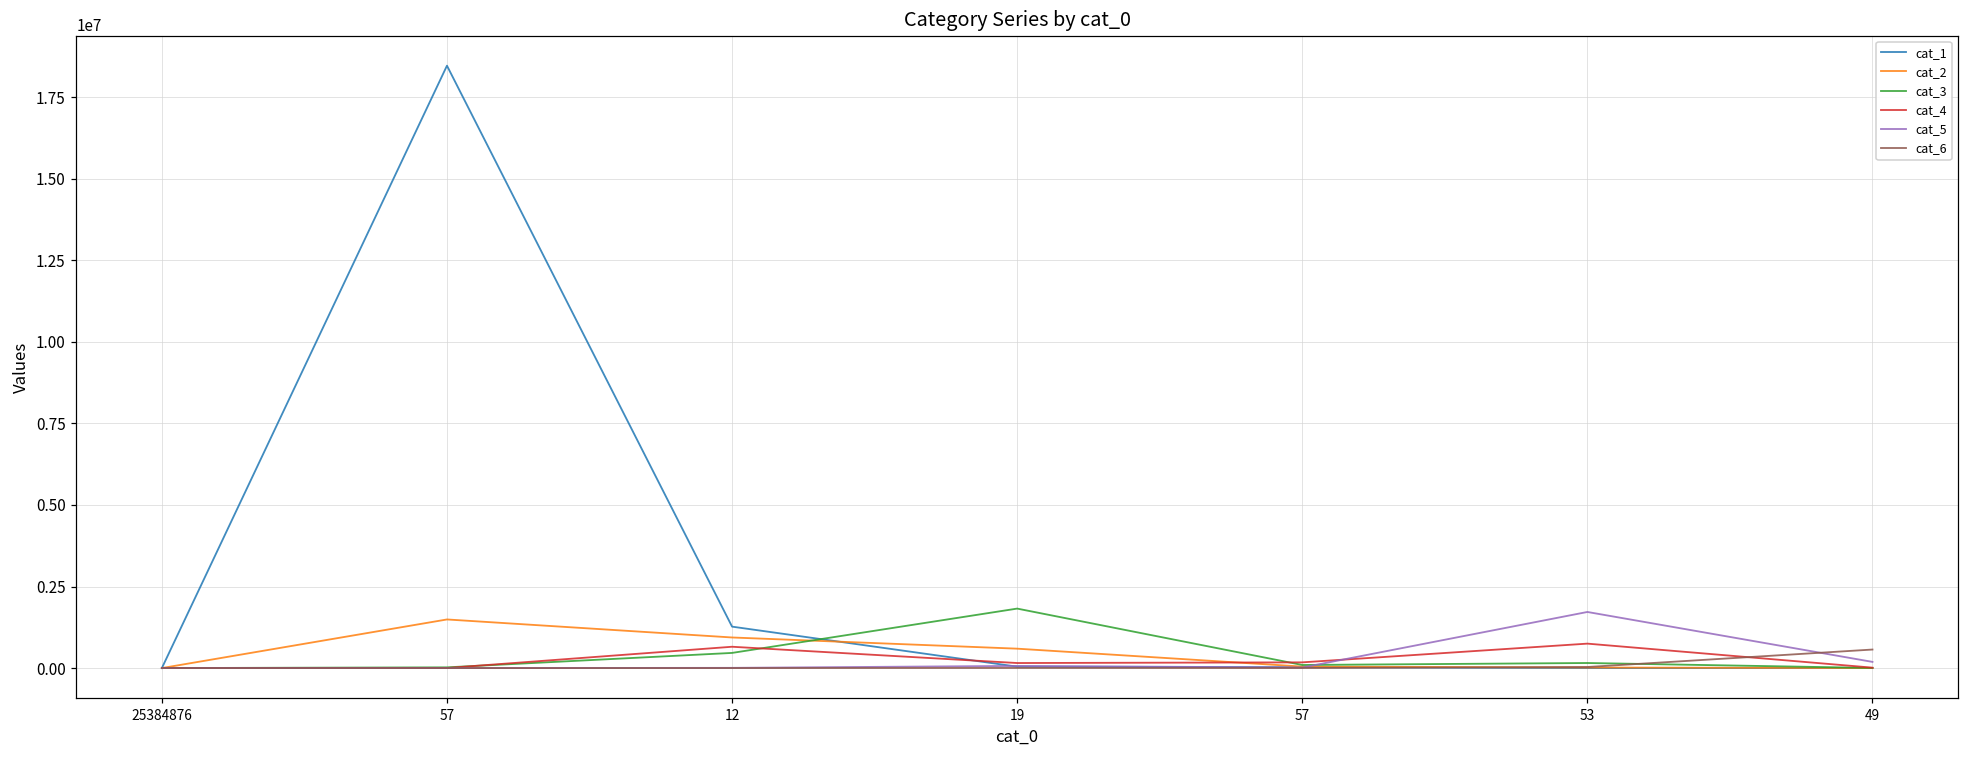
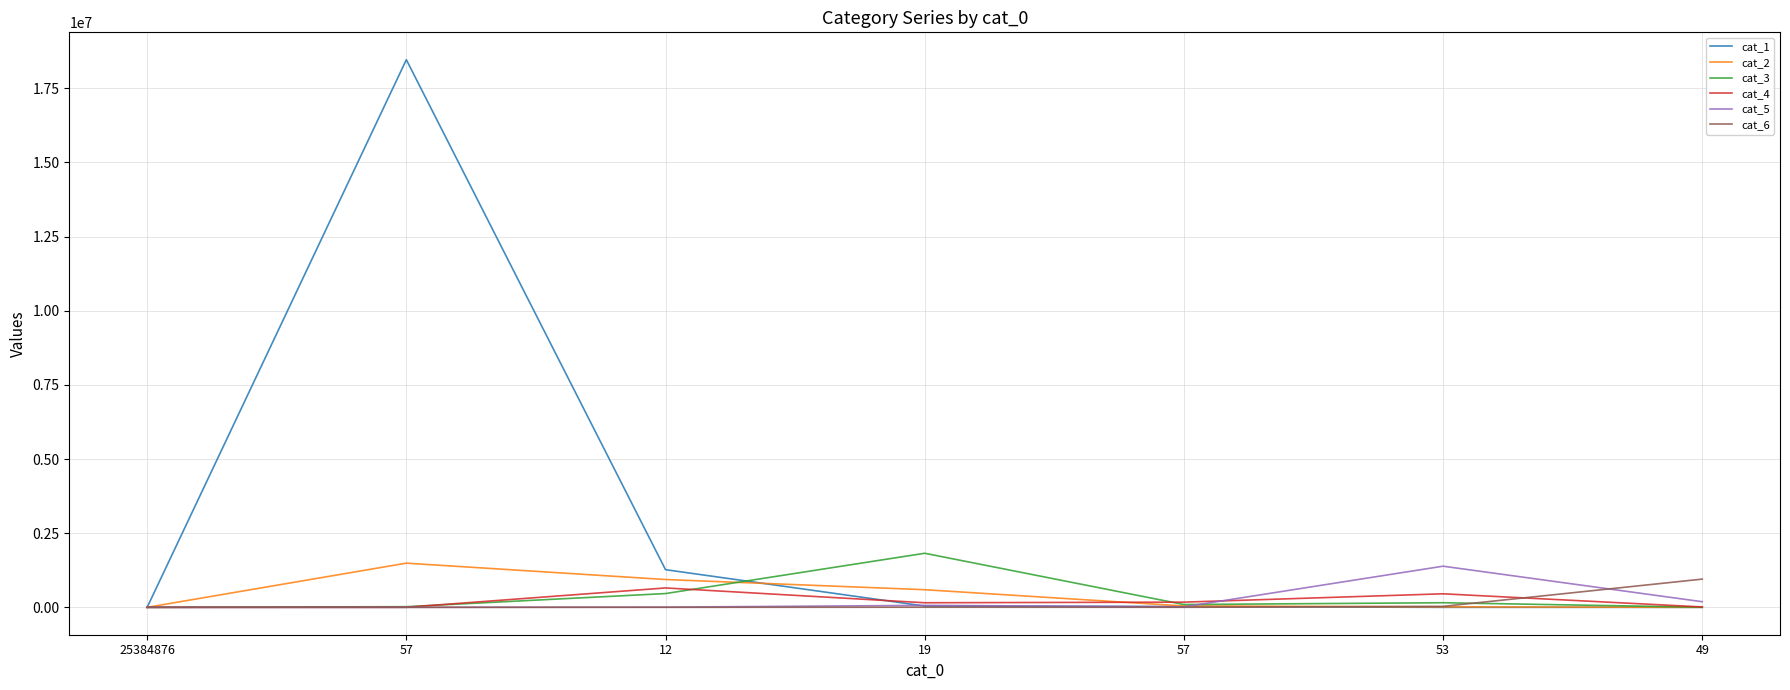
cat_4, 53: 700000 -> 500000
cat_5, 53: 1700000 -> 1400000
cat_6, 49: 600000 -> 1000000
